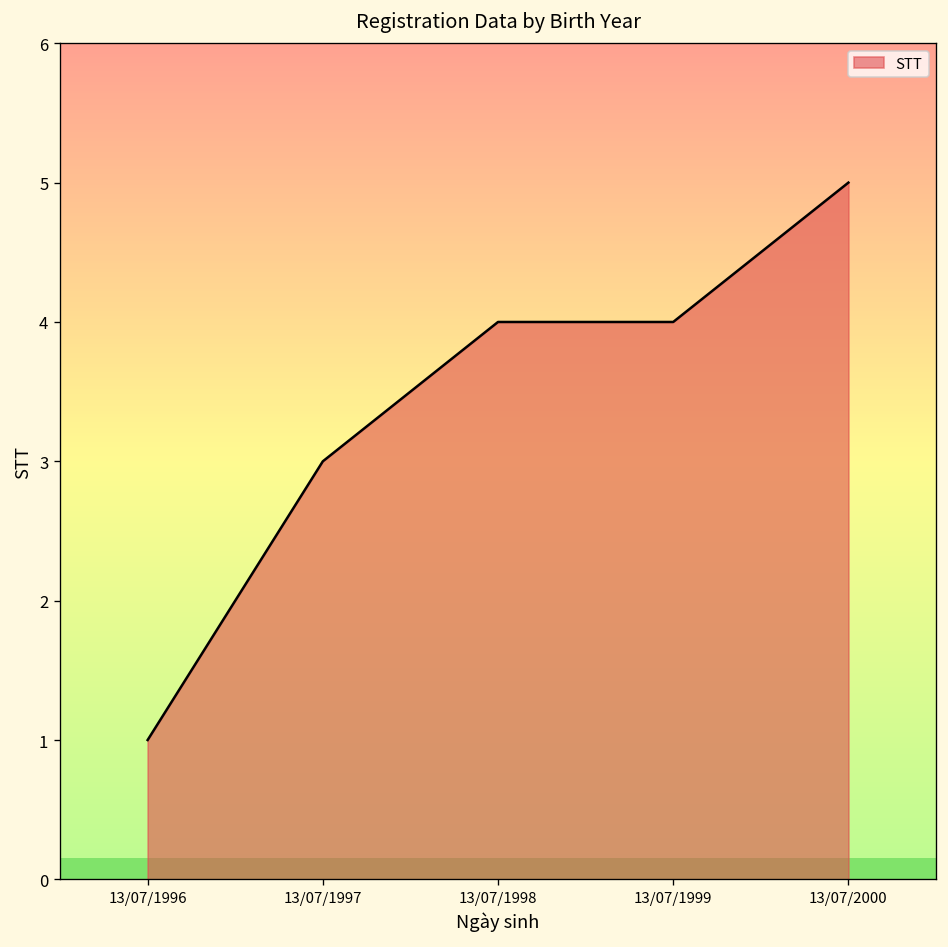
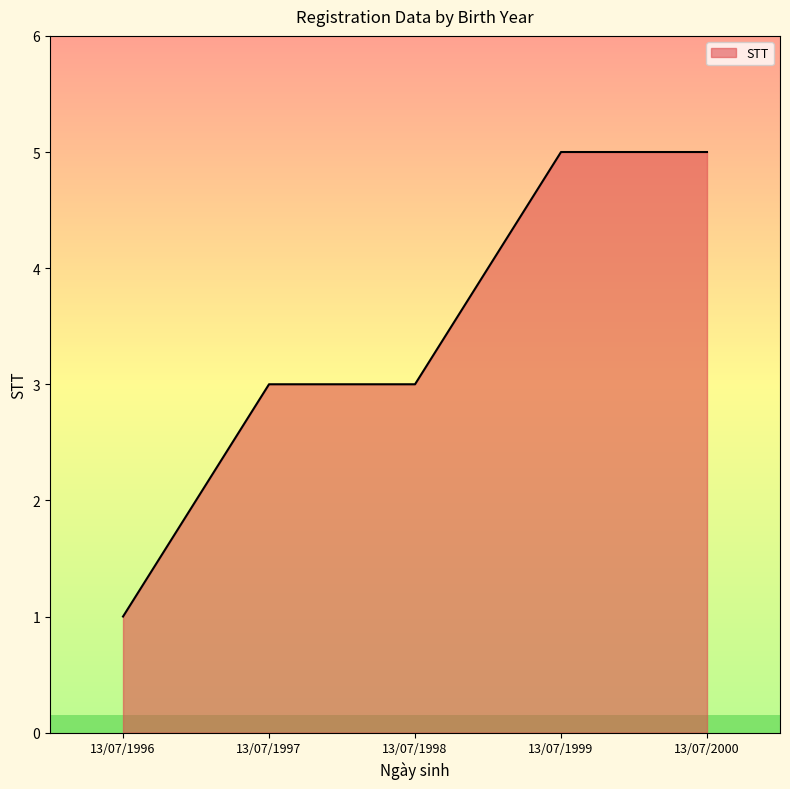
13/07/1998: 4 -> 3
13/07/1999: 4 -> 5
